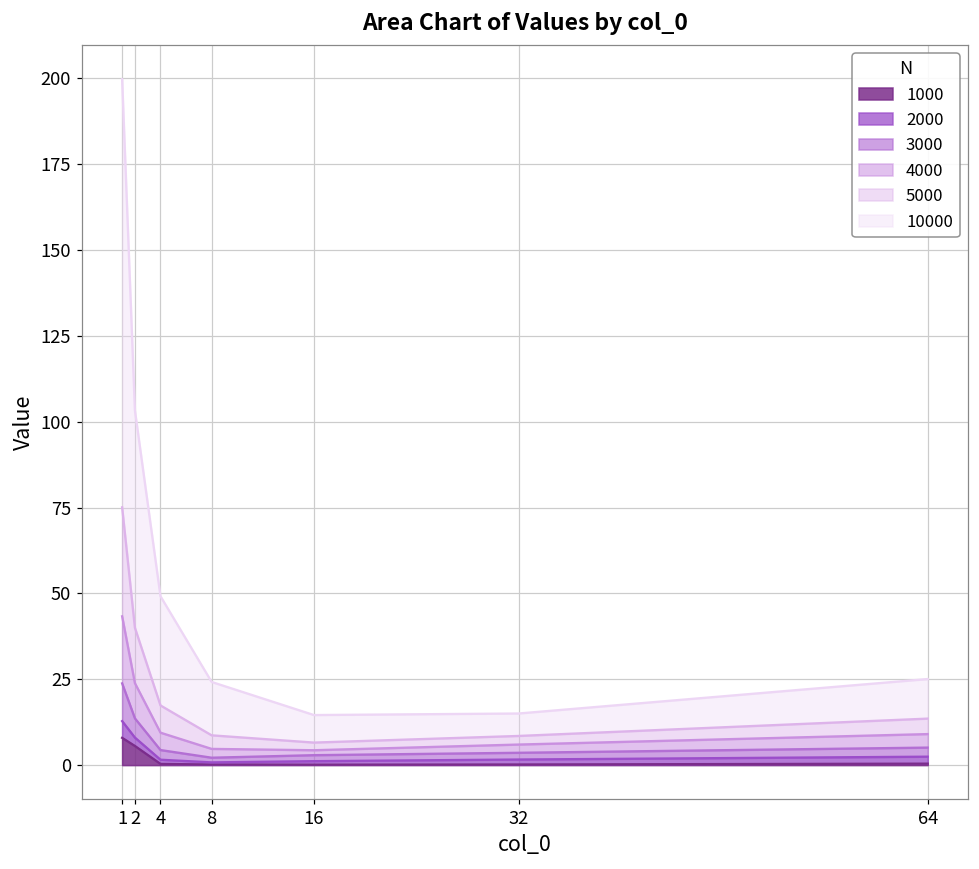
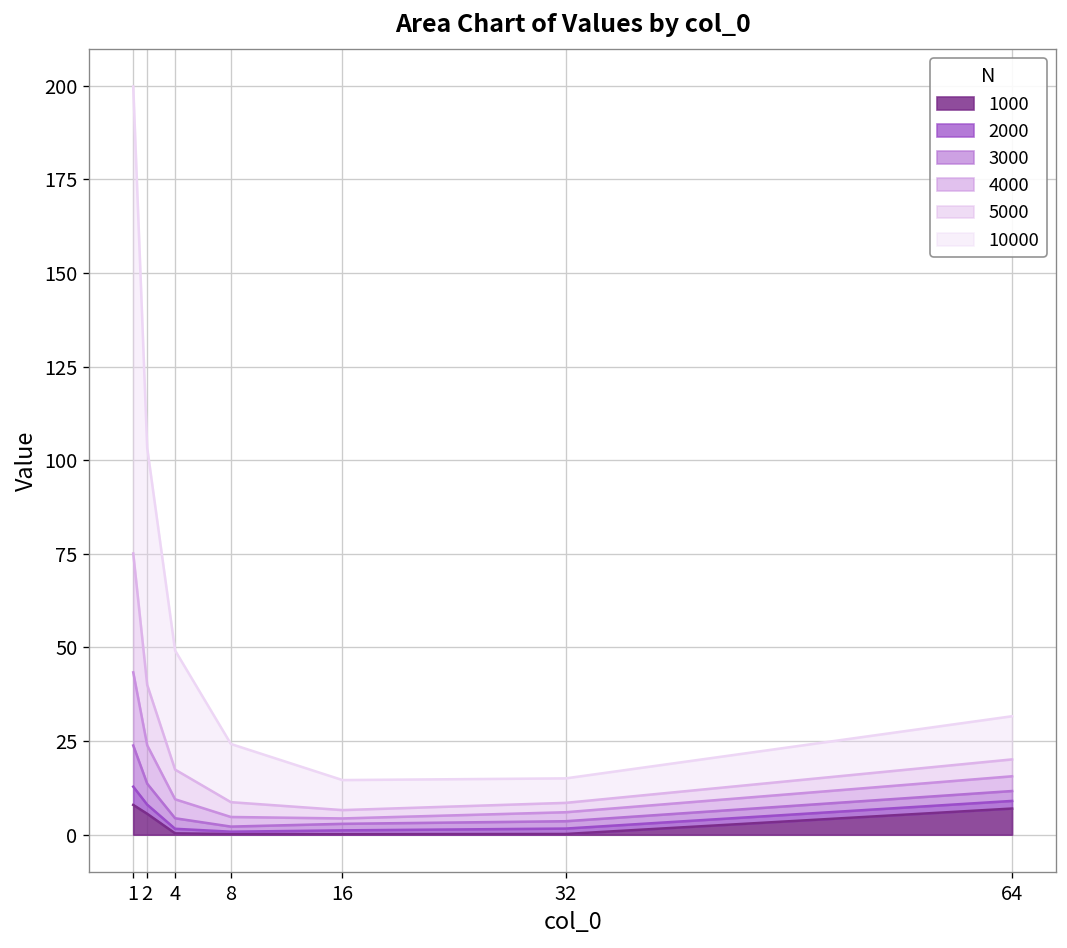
1000, 64: 0 -> 7
